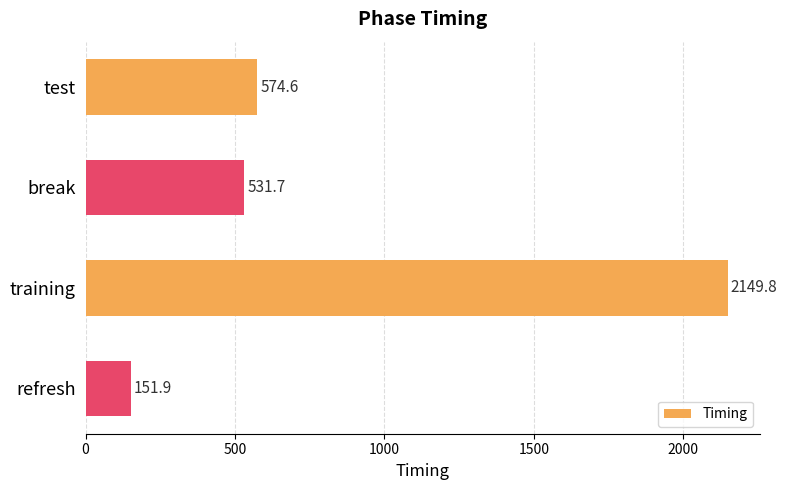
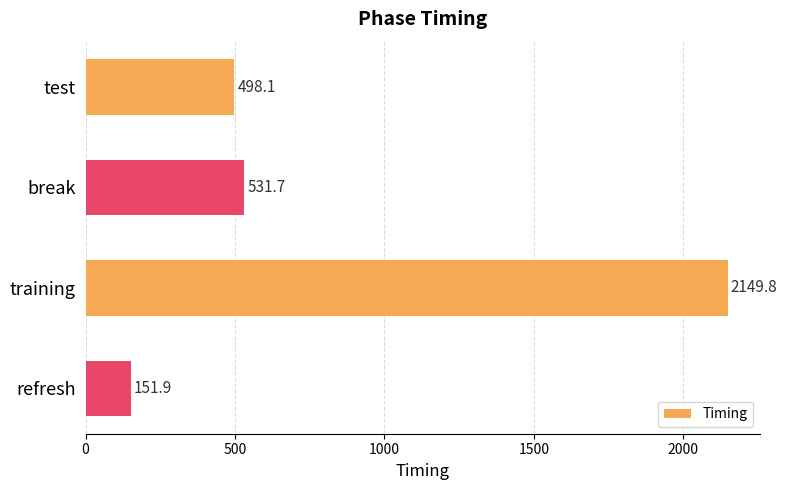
test: 574.6 -> 498.1
